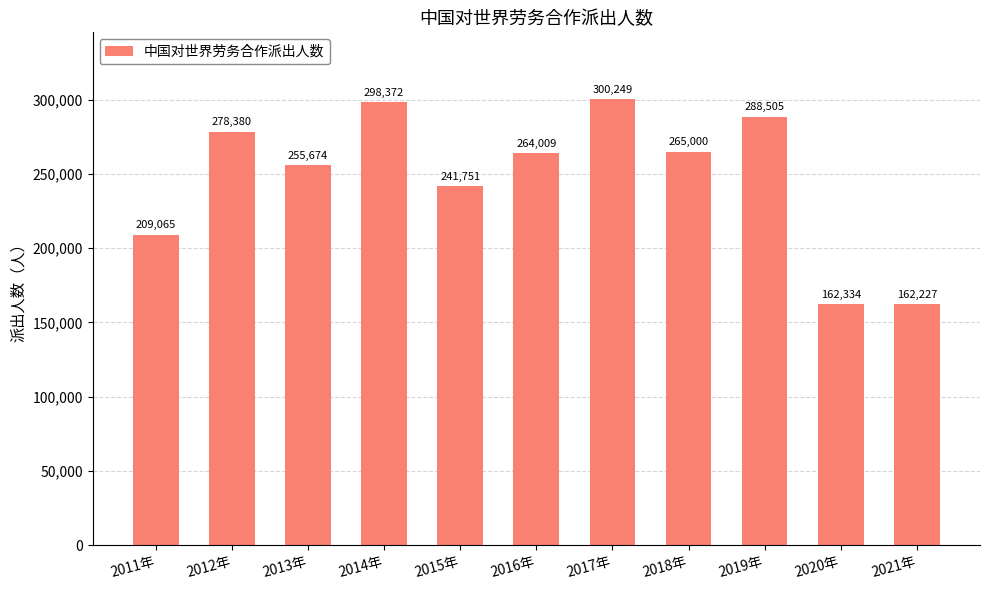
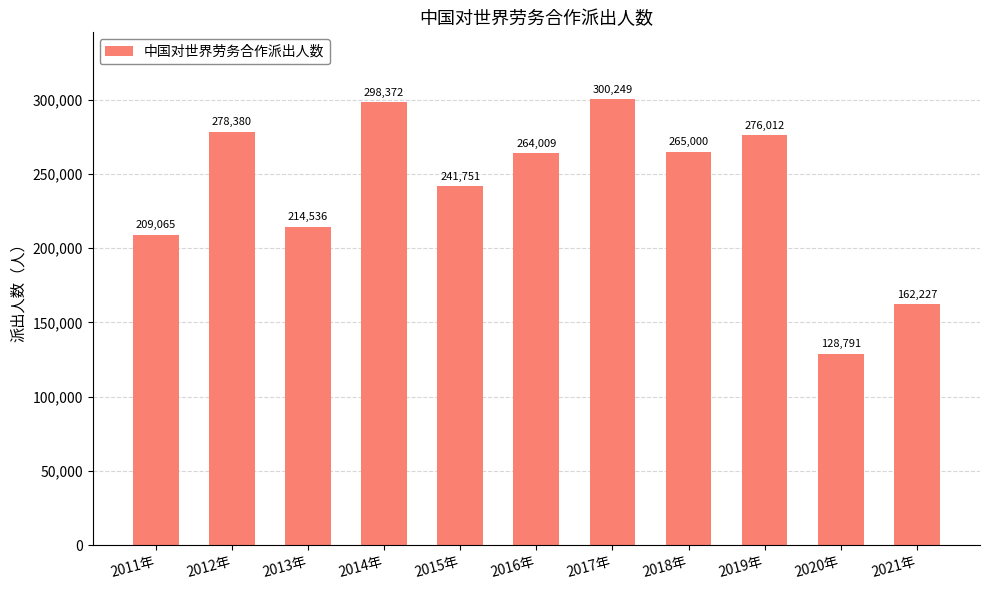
2013年: 255,674 -> 214,536
2019年: 288,505 -> 276,012
2020年: 162,334 -> 128,791
